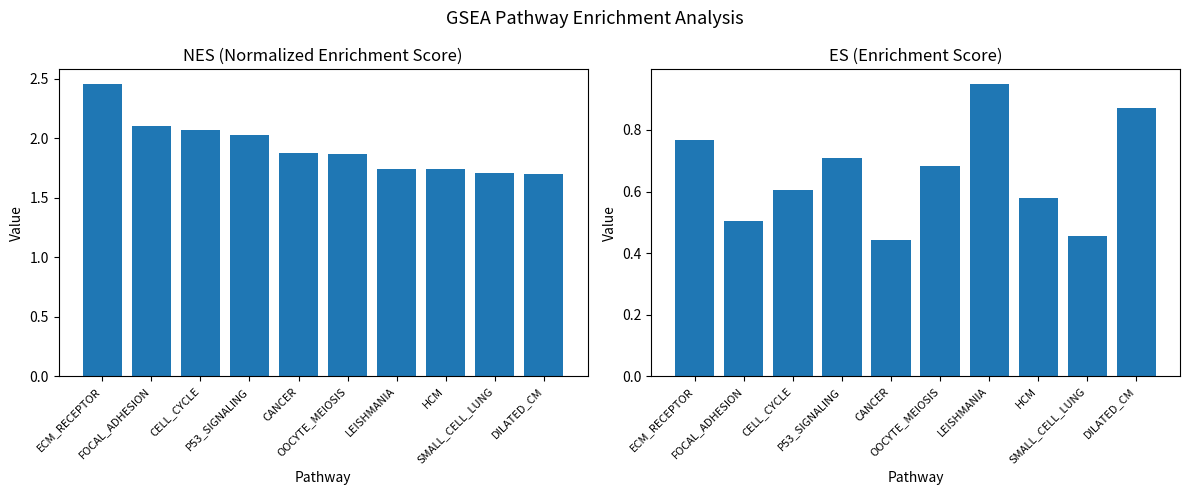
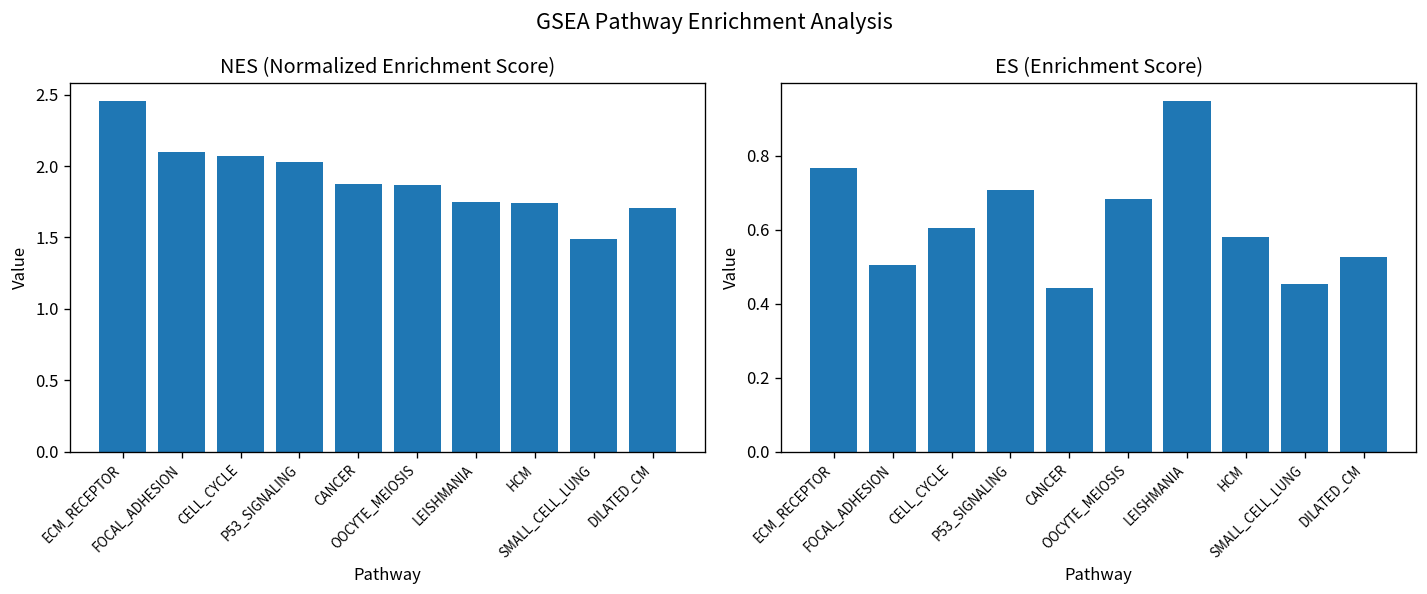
NES (Normalized Enrichment Score), SMALL_CELL_LUNG: 1.71 -> 1.49
ES (Enrichment Score), DILATED_CM: 0.87 -> 0.53
